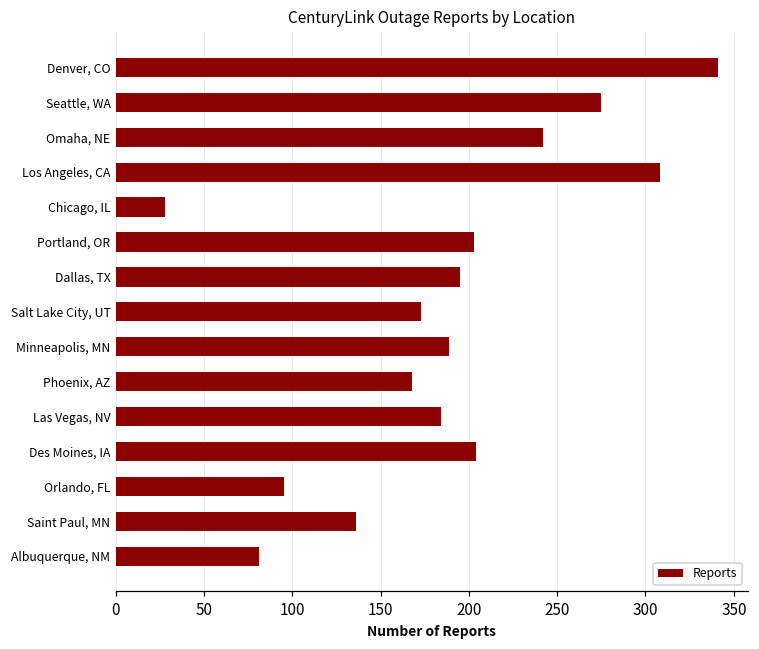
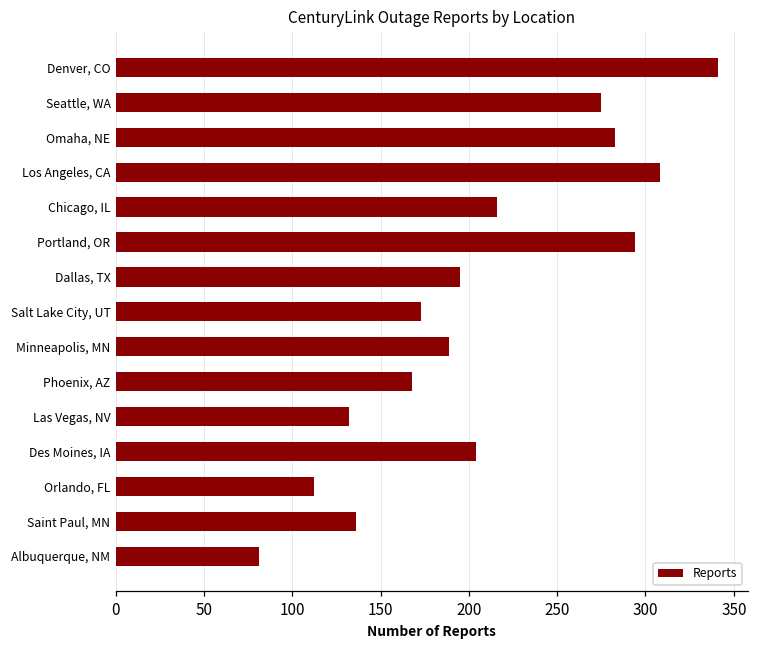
Omaha, NE: 242 -> 283
Chicago, IL: 28 -> 216
Portland, OR: 203 -> 294
Las Vegas, NV: 184 -> 132
Orlando, FL: 95 -> 112
